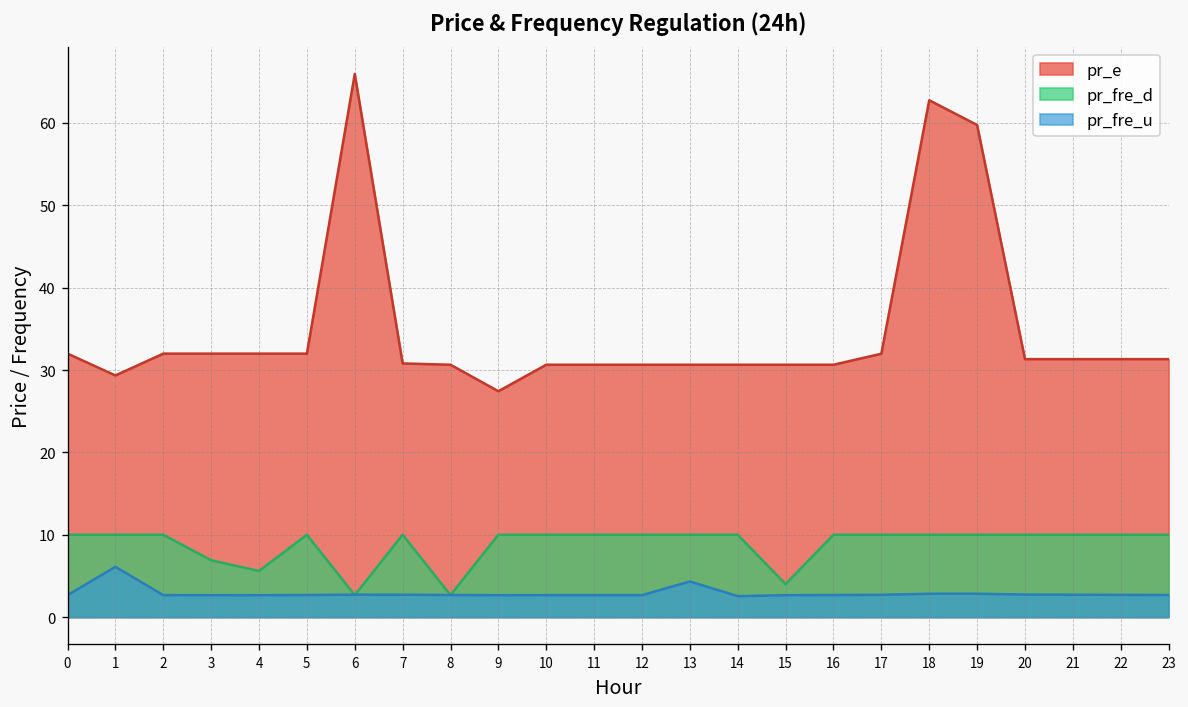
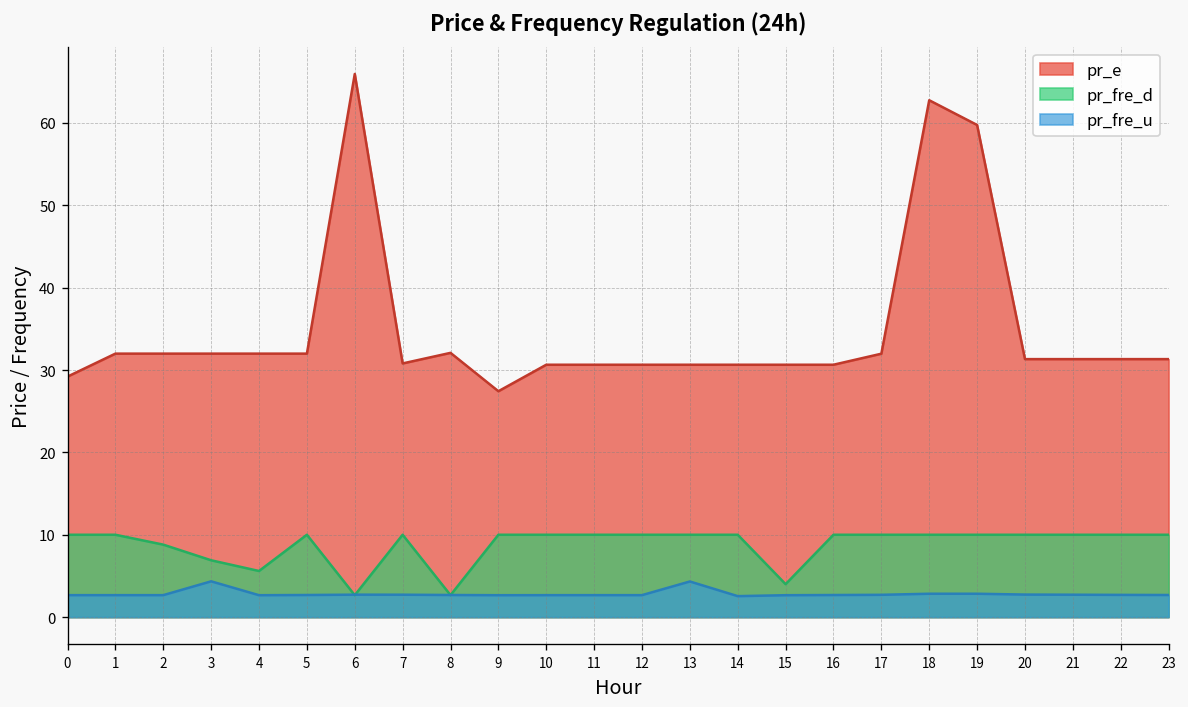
pr_e, 0: 32 -> 29
pr_e, 1: 29 -> 32
pr_fre_u, 1: 6 -> 3
pr_fre_d, 2: 10 -> 9
pr_fre_u, 3: 3 -> 4
pr_e, 8: 31 -> 32
